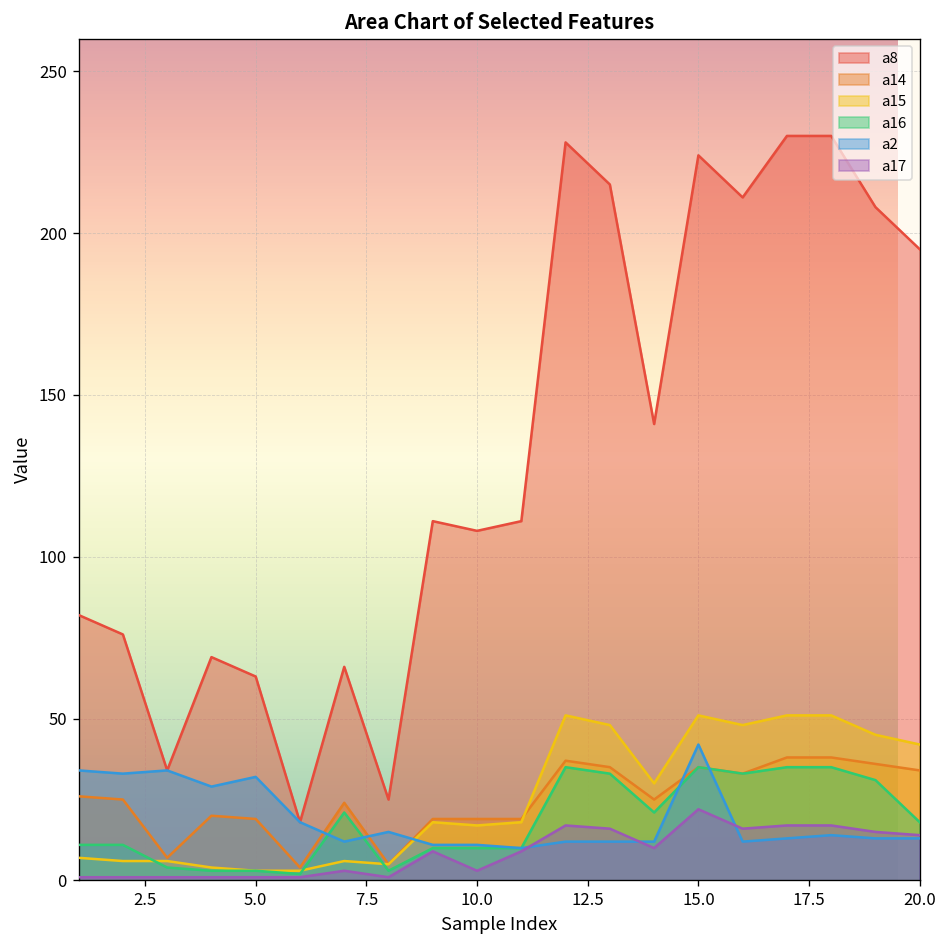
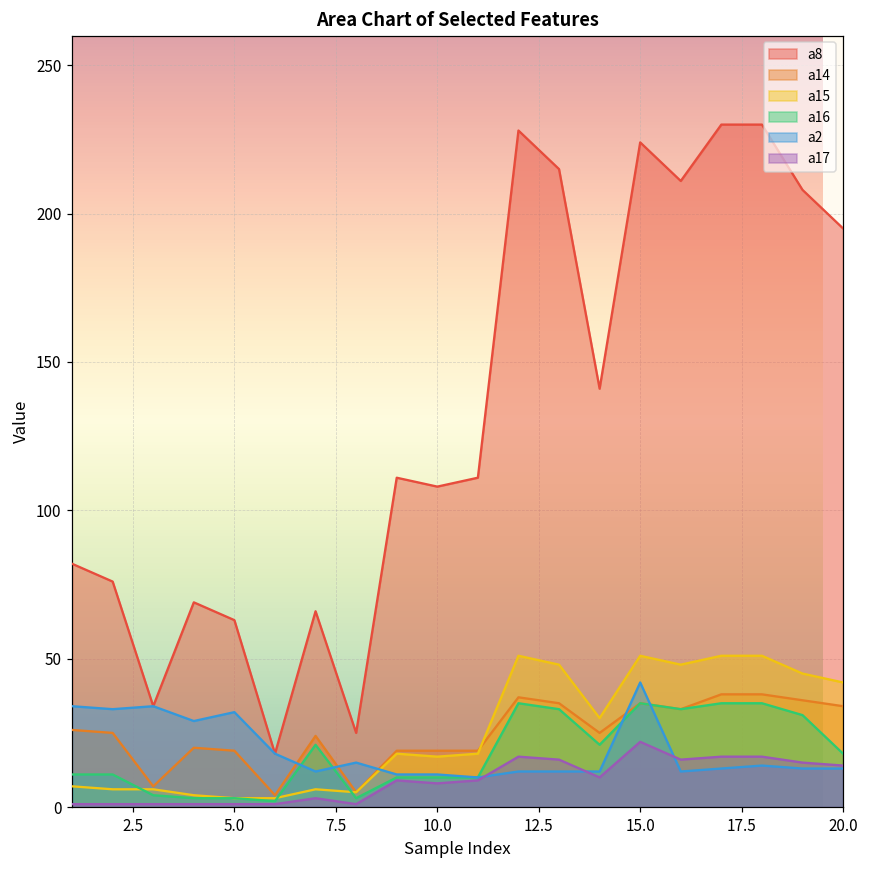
a17, 10.0: 3 -> 8
